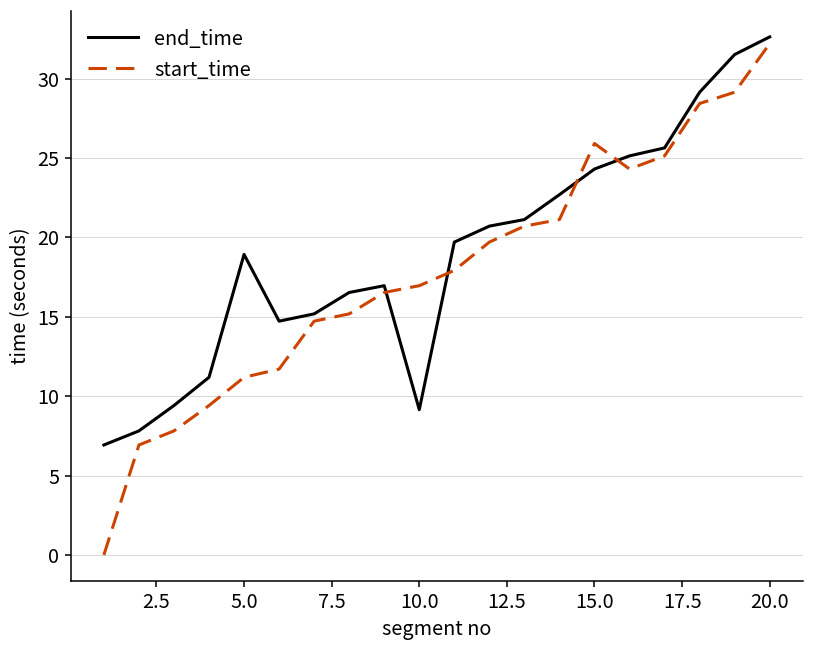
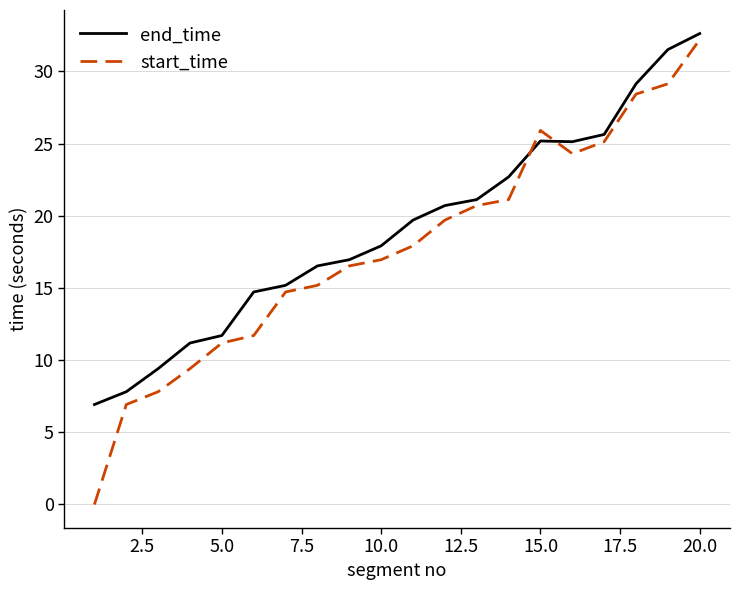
end_time, 5.0: 18.9 -> 11.7
end_time, 10.0: 9.1 -> 17.9
end_time, 15.0: 24.3 -> 25.2
